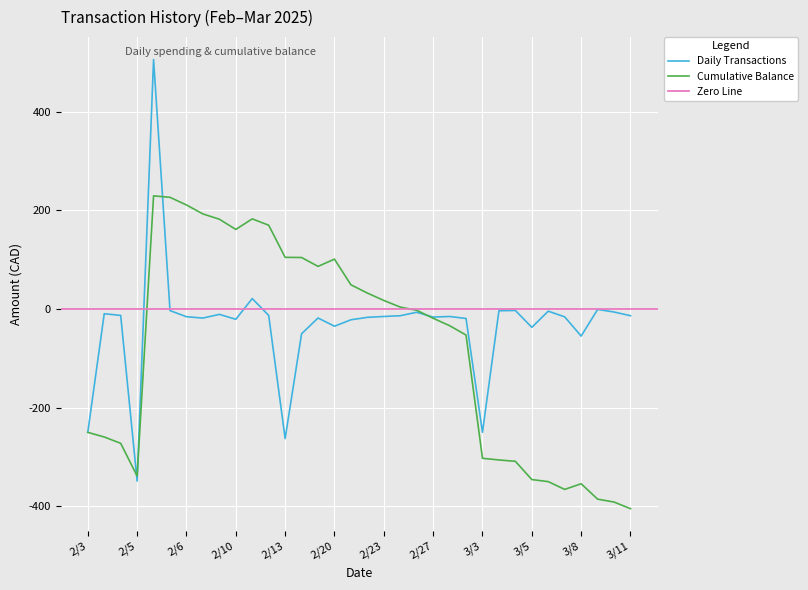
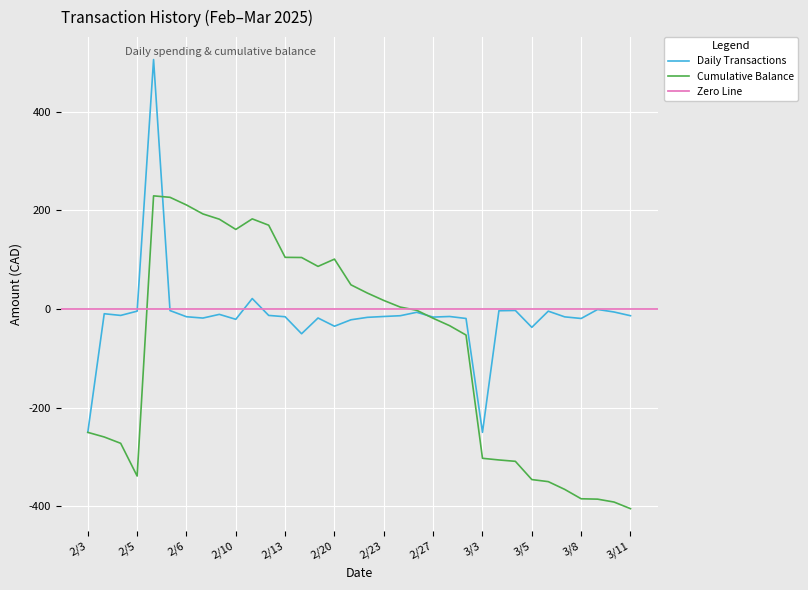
Daily Transactions, 2/5: -350 -> 0
Daily Transactions, 2/13: -260 -> -20
Daily Transactions, 3/8: -50 -> -20
Cumulative Balance, 3/8: -350 -> -380
